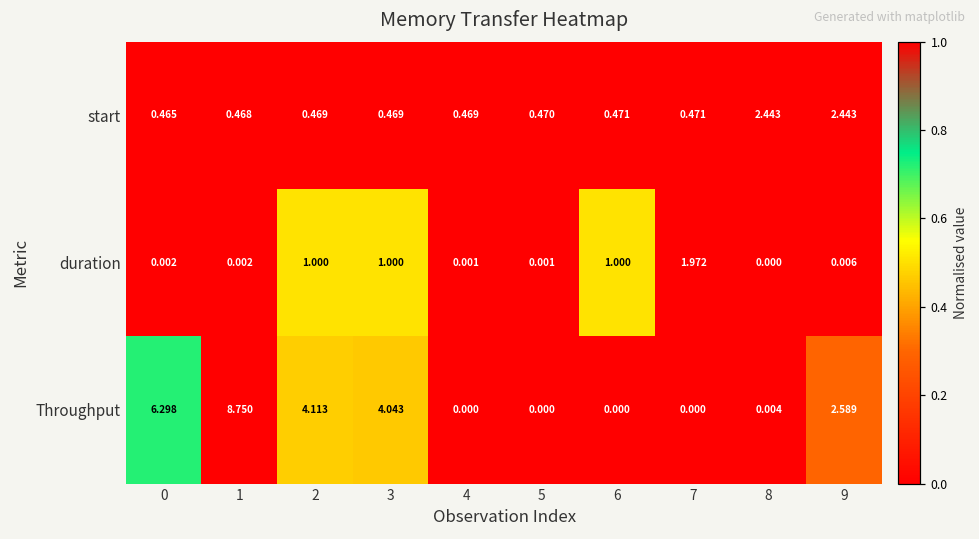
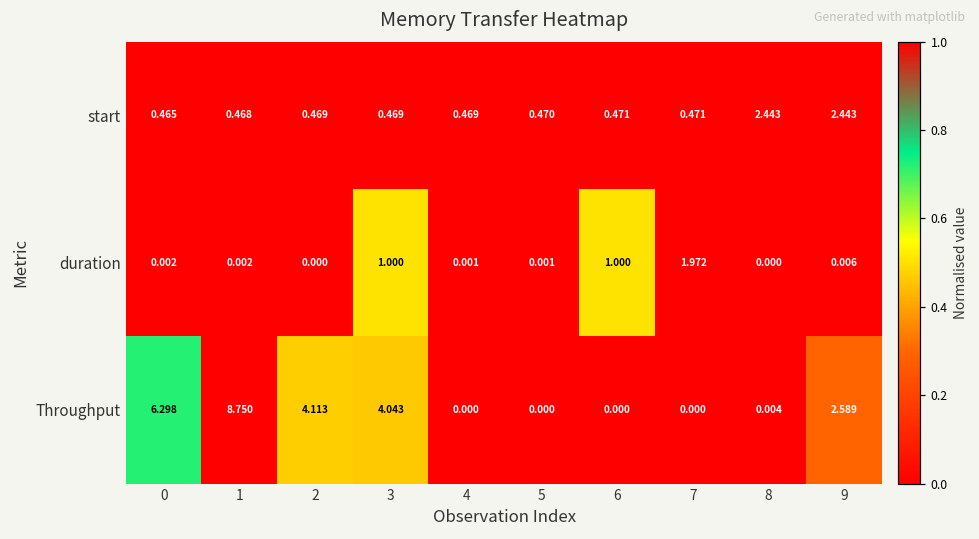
duration, 2: 1.000 -> 0.000
